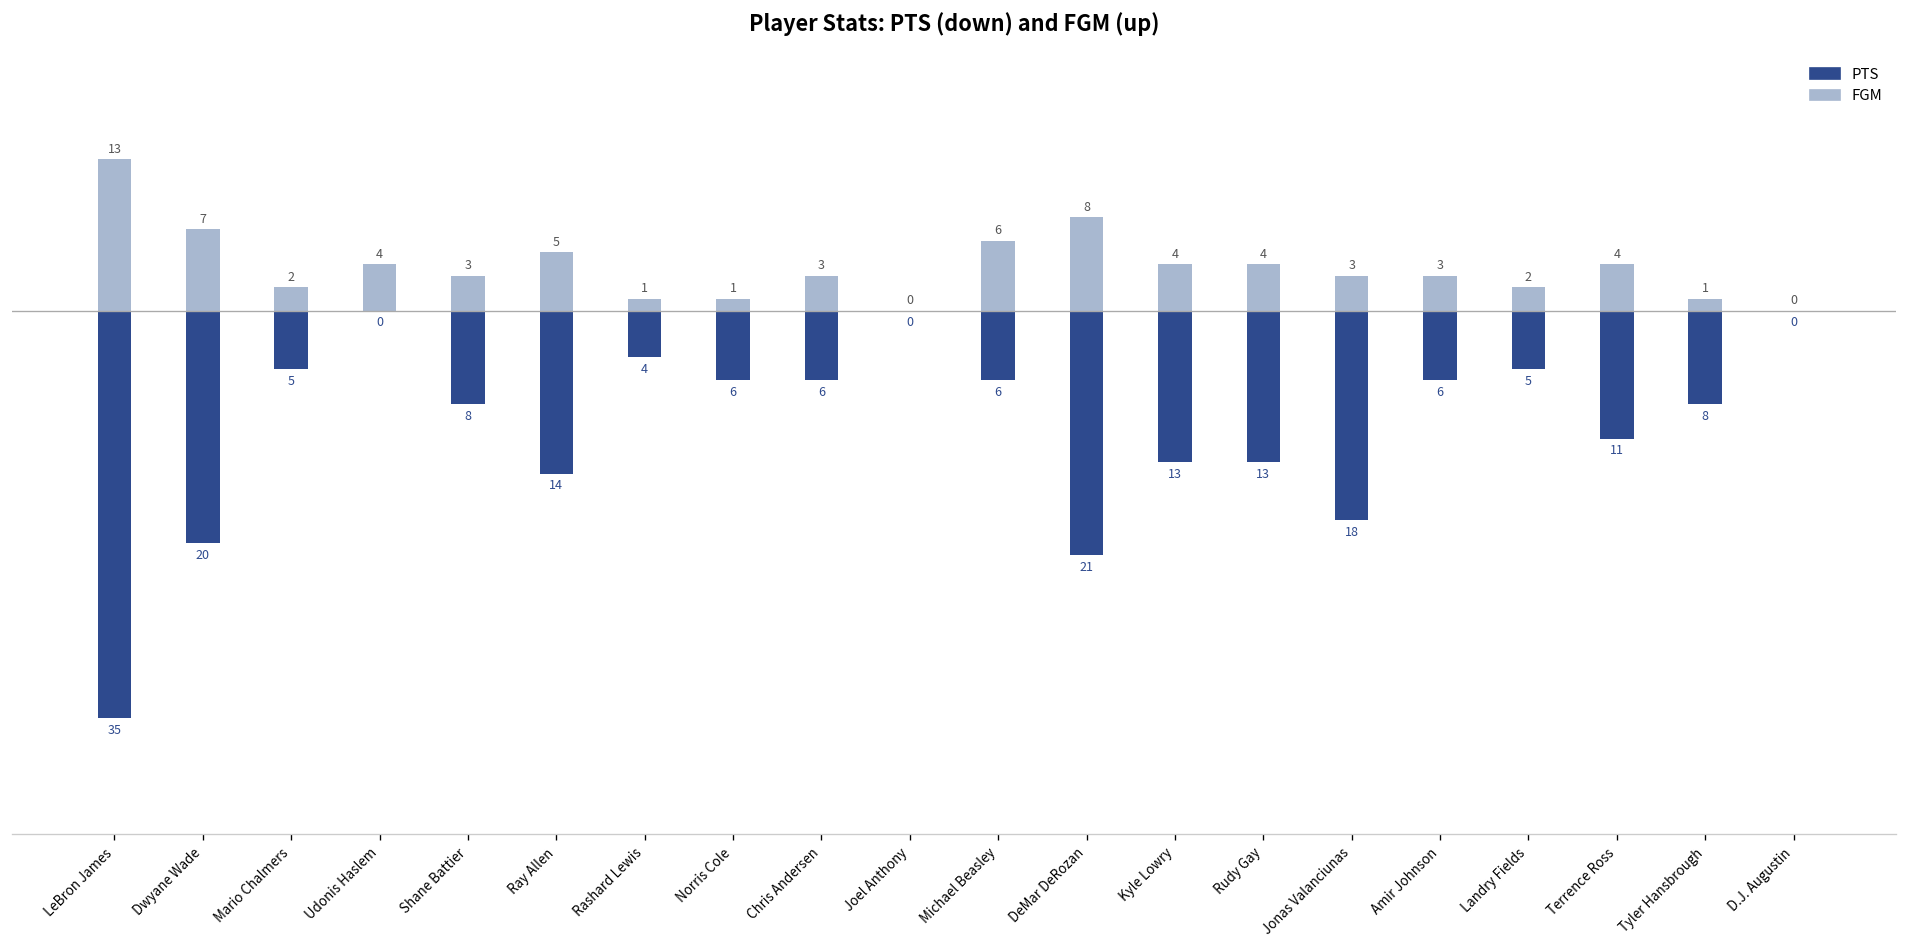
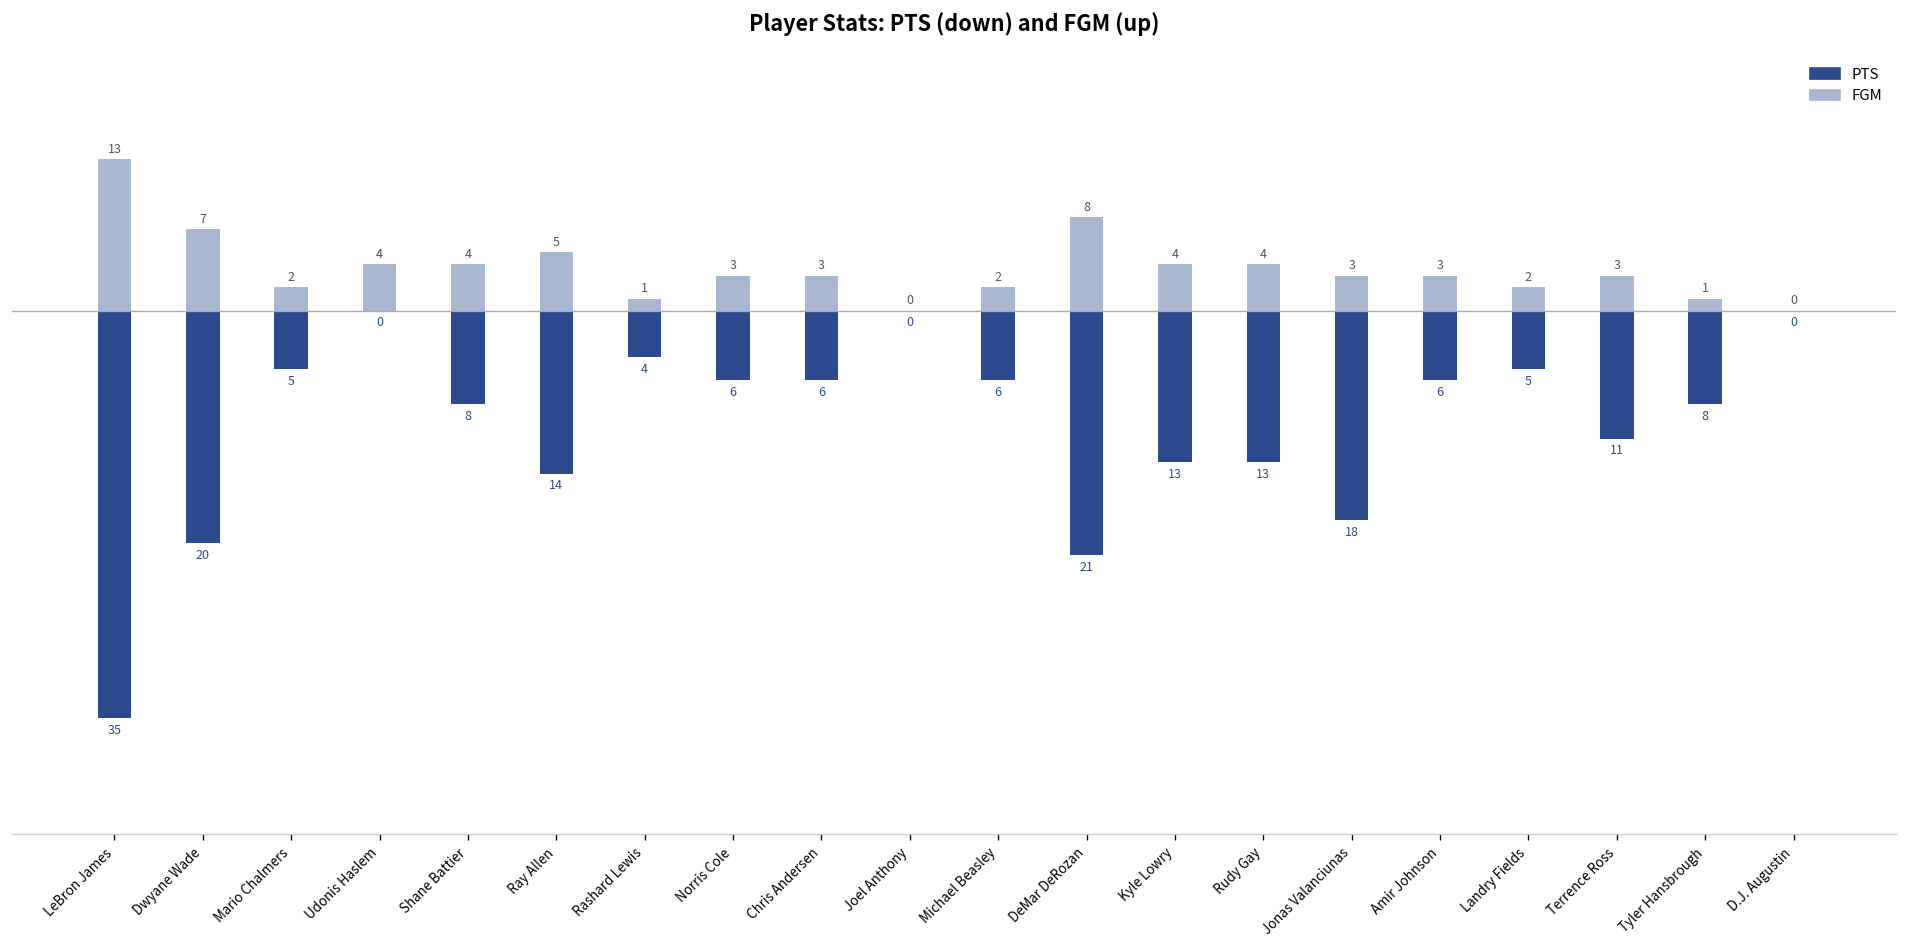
FGM, Shane Battier: 3 -> 4
FGM, Norris Cole: 1 -> 3
FGM, Michael Beasley: 6 -> 2
FGM, Terrence Ross: 4 -> 3
